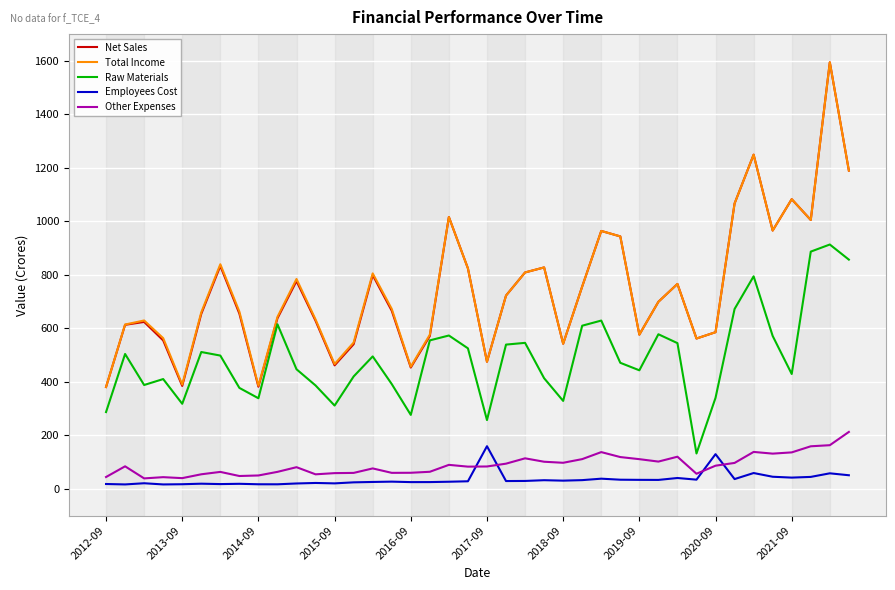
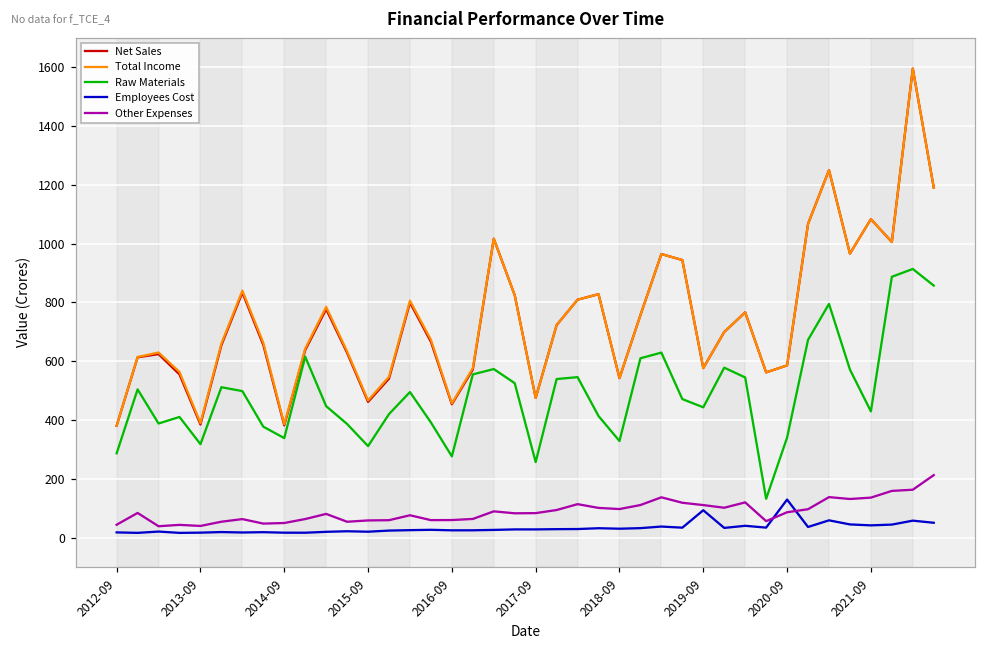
Employees Cost, 2017-09: 160 -> 30
Employees Cost, 2019-09: 30 -> 90
